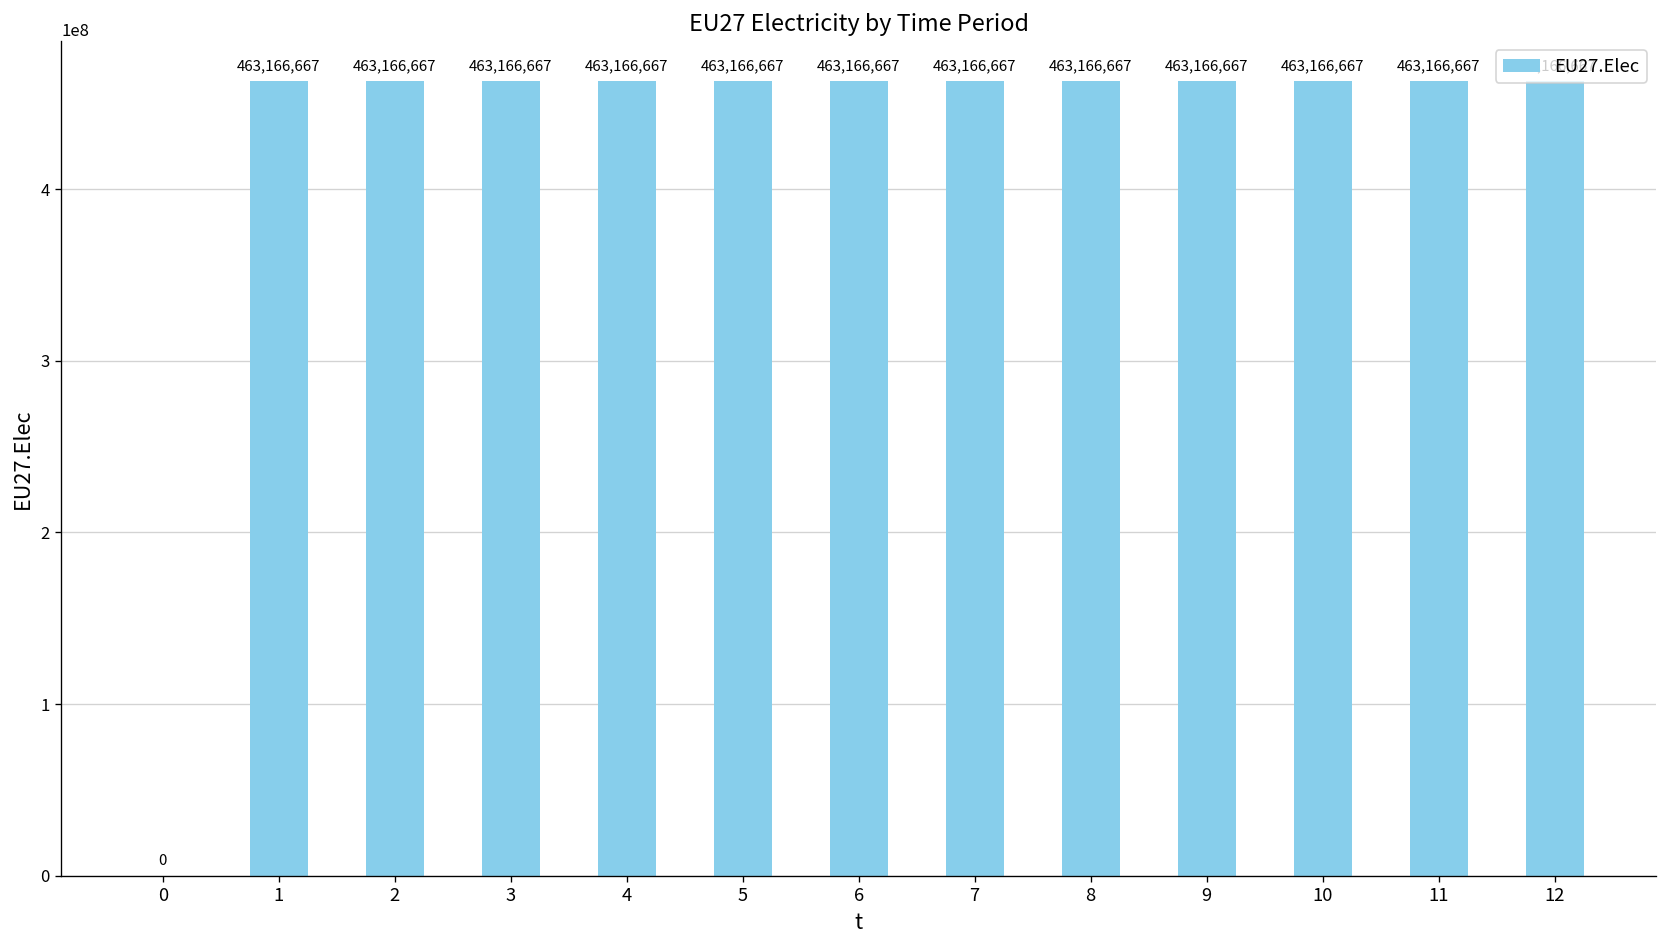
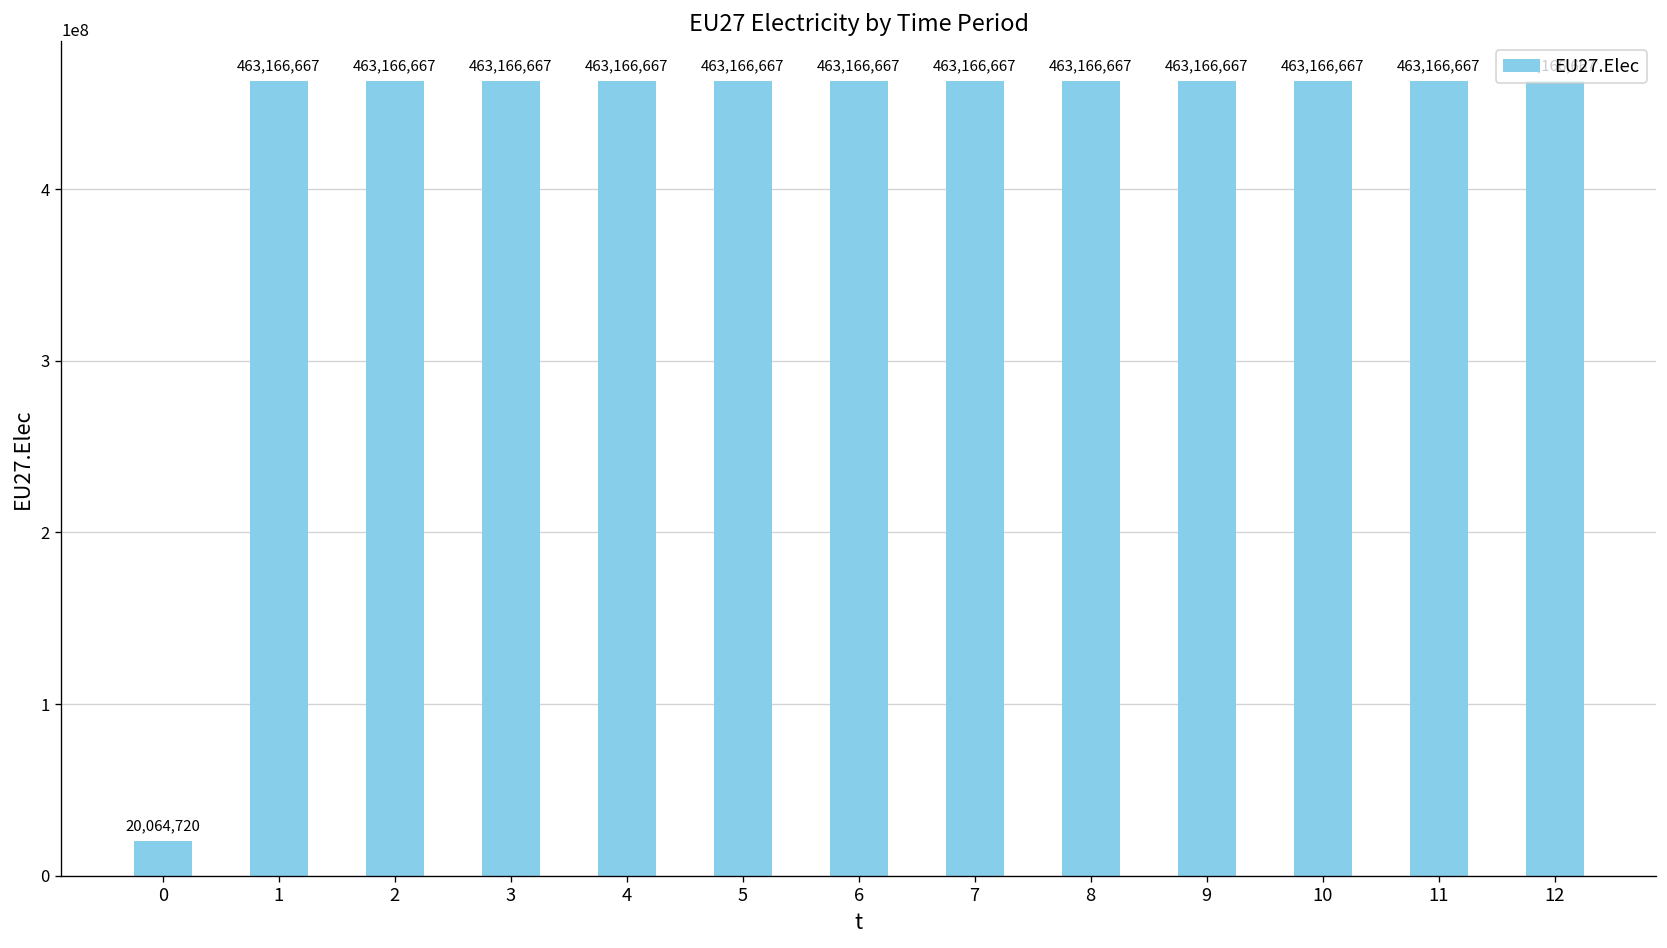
0: 0 -> 20,064,720
